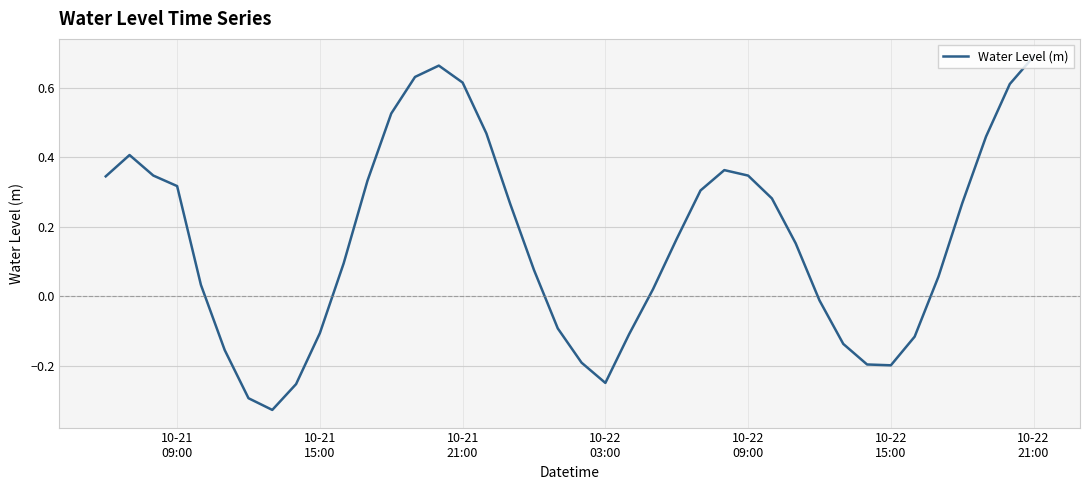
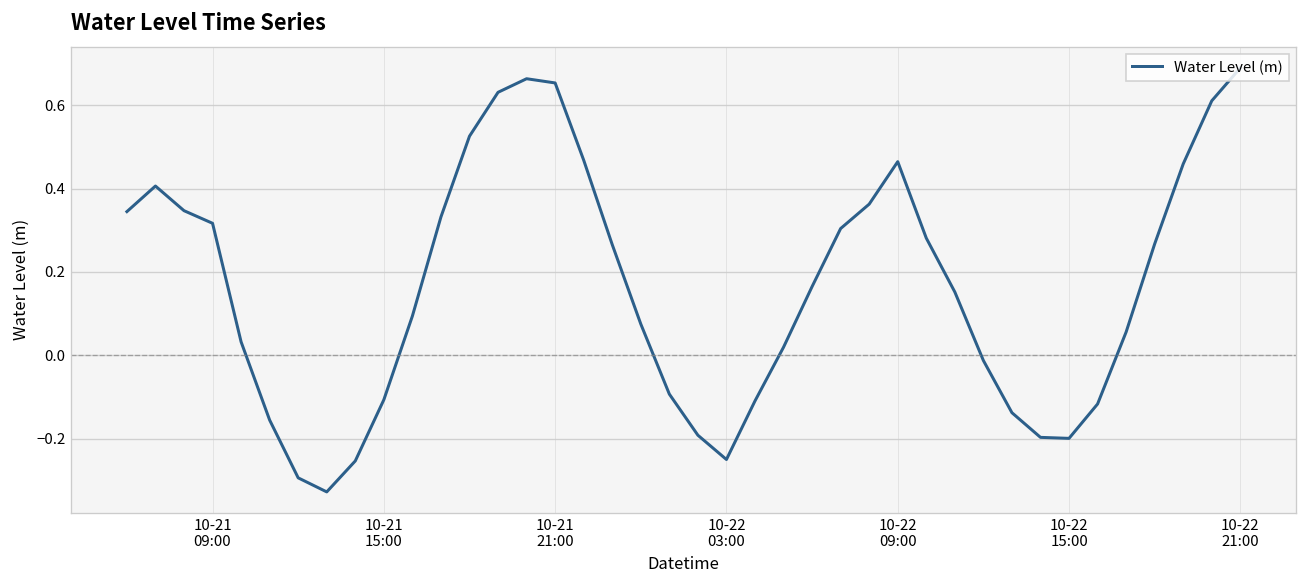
10-21 21:00: 0.61 -> 0.65
10-22 09:00: 0.35 -> 0.46
